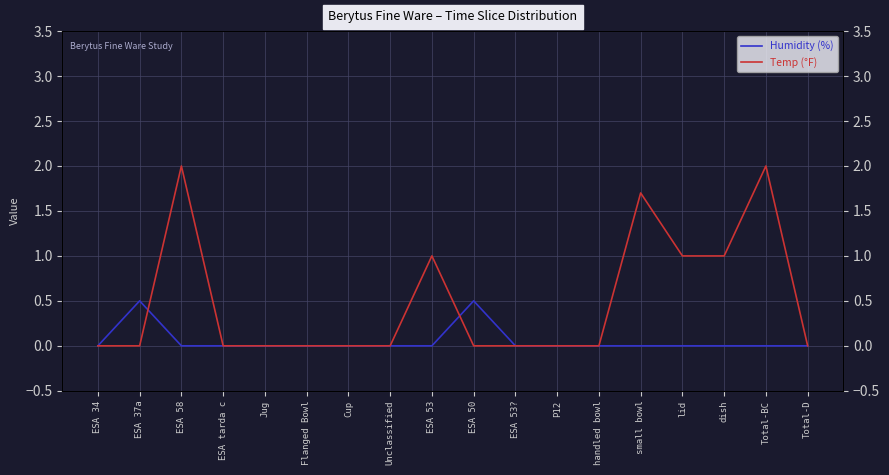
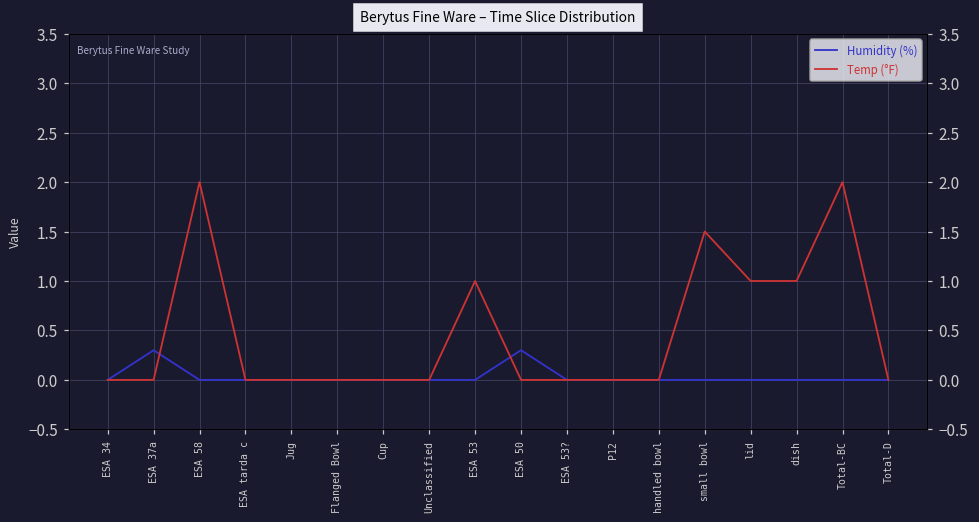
Humidity (%), ESA 37a: 0.5 -> 0.3
Humidity (%), ESA 50: 0.5 -> 0.3
Temp (°F), small bowl: 1.7 -> 1.5
